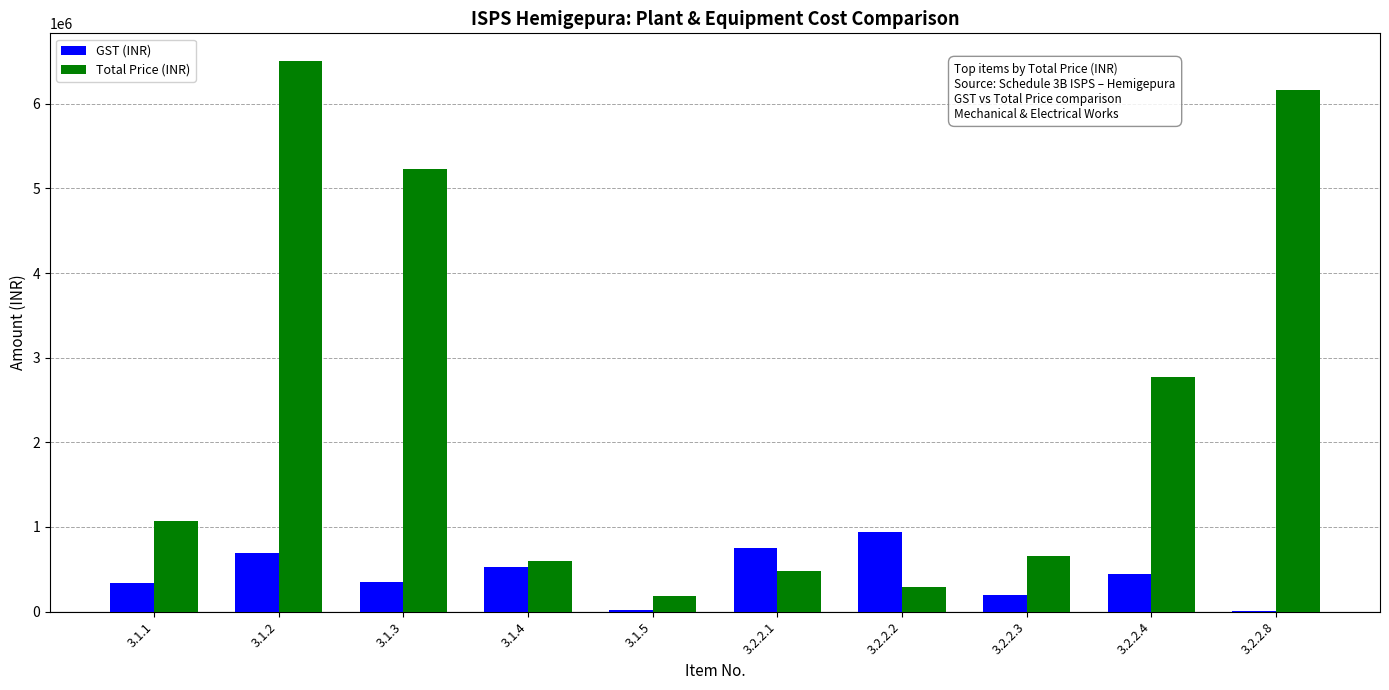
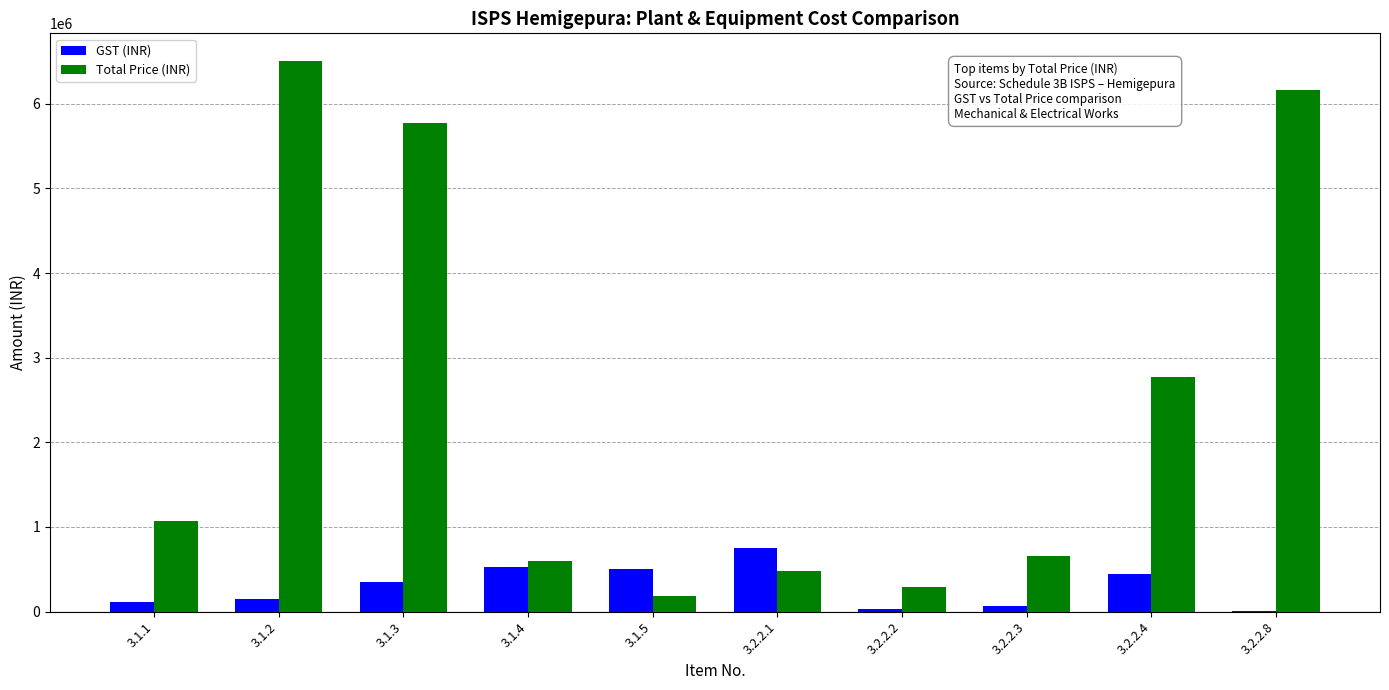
GST (INR), 3.1.1: 300000 -> 100000
GST (INR), 3.1.2: 700000 -> 100000
Total Price (INR), 3.1.3: 5200000 -> 5800000
GST (INR), 3.1.5: 0 -> 500000
GST (INR), 3.2.2.2: 900000 -> 0
GST (INR), 3.2.2.3: 200000 -> 100000
